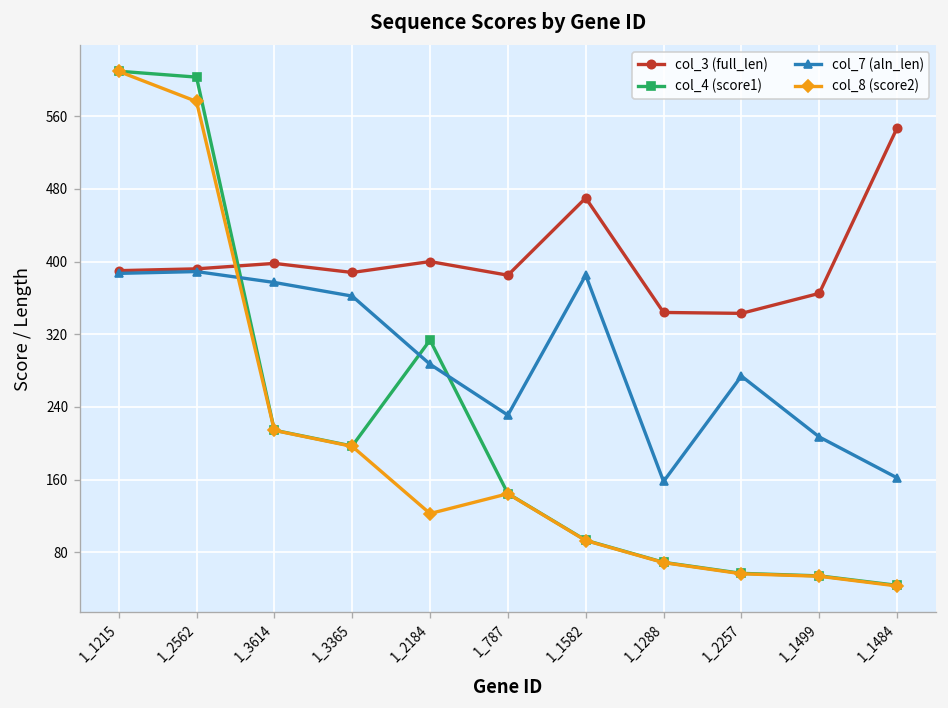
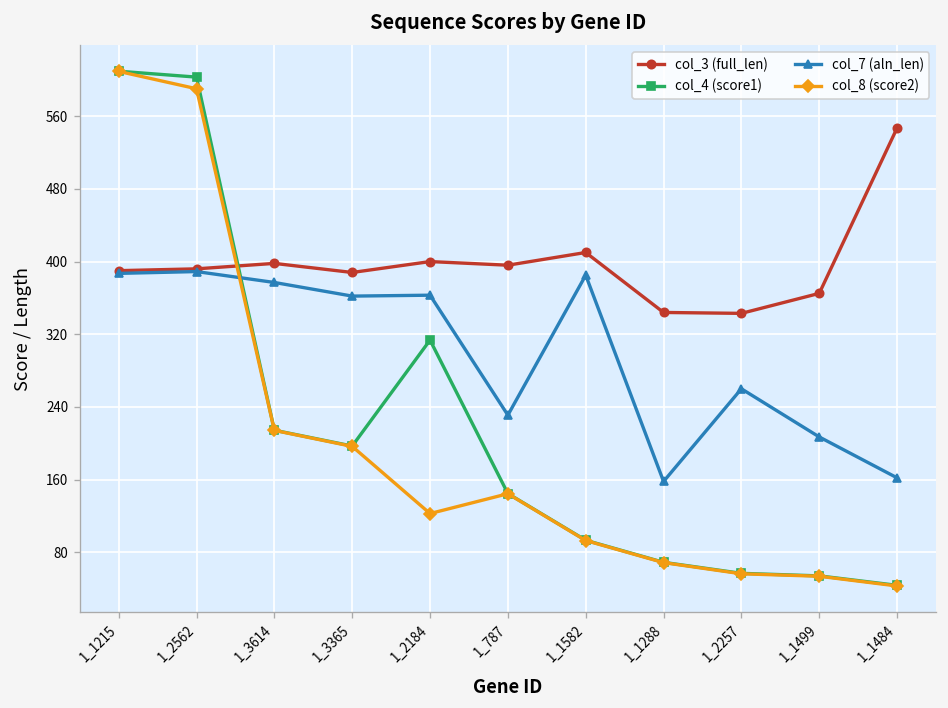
col_8 (score2), 1_2562: 580 -> 590
col_7 (aln_len), 1_2184: 290 -> 360
col_3 (full_len), 1_787: 390 -> 400
col_3 (full_len), 1_1582: 470 -> 410
col_7 (aln_len), 1_2257: 270 -> 260
